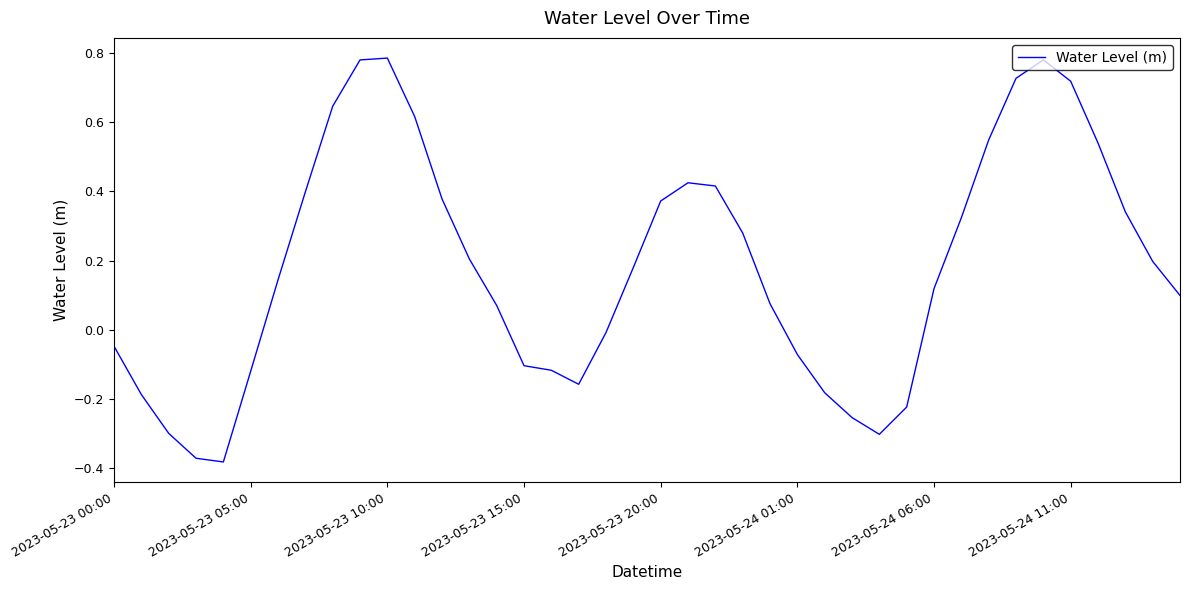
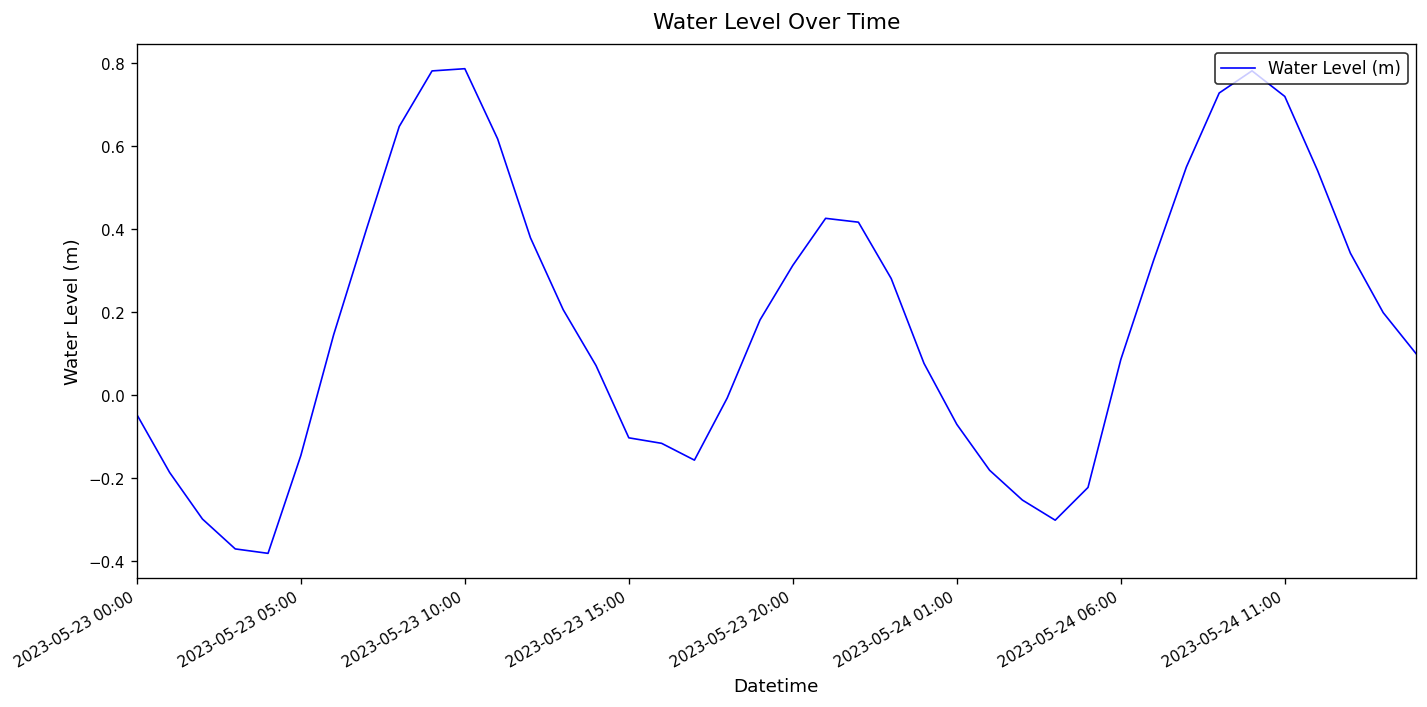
2023-05-23 05:00: -0.12 -> -0.15
2023-05-23 20:00: 0.37 -> 0.31
2023-05-24 06:00: 0.12 -> 0.08
